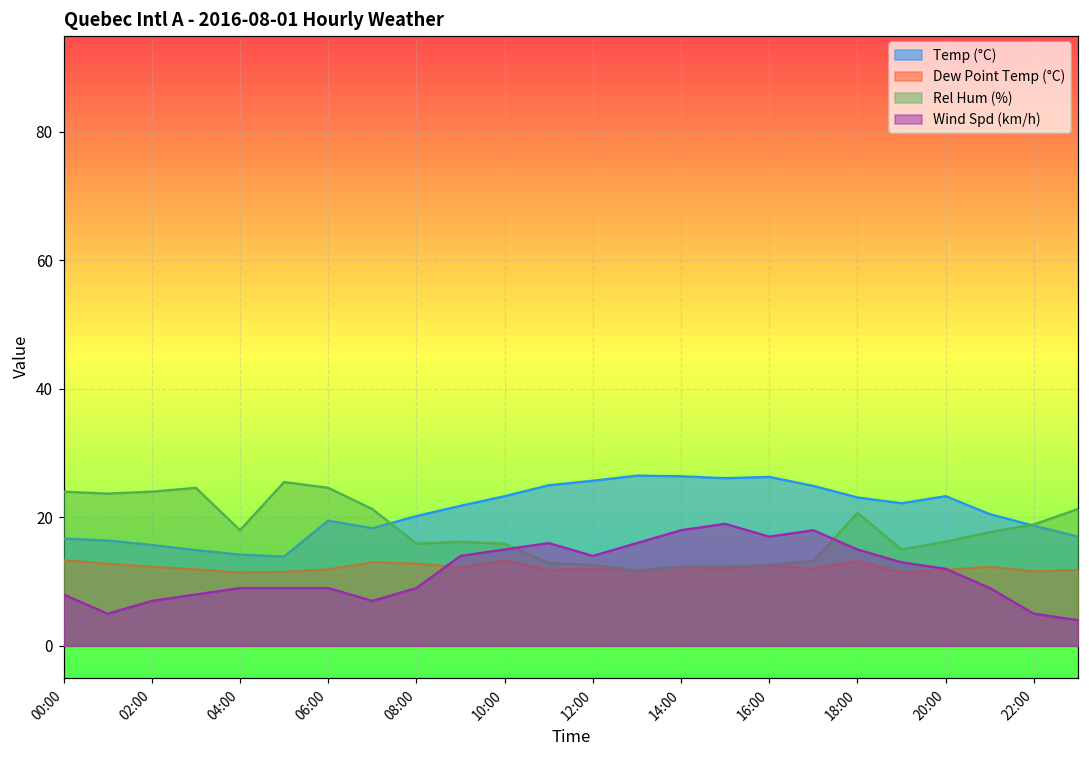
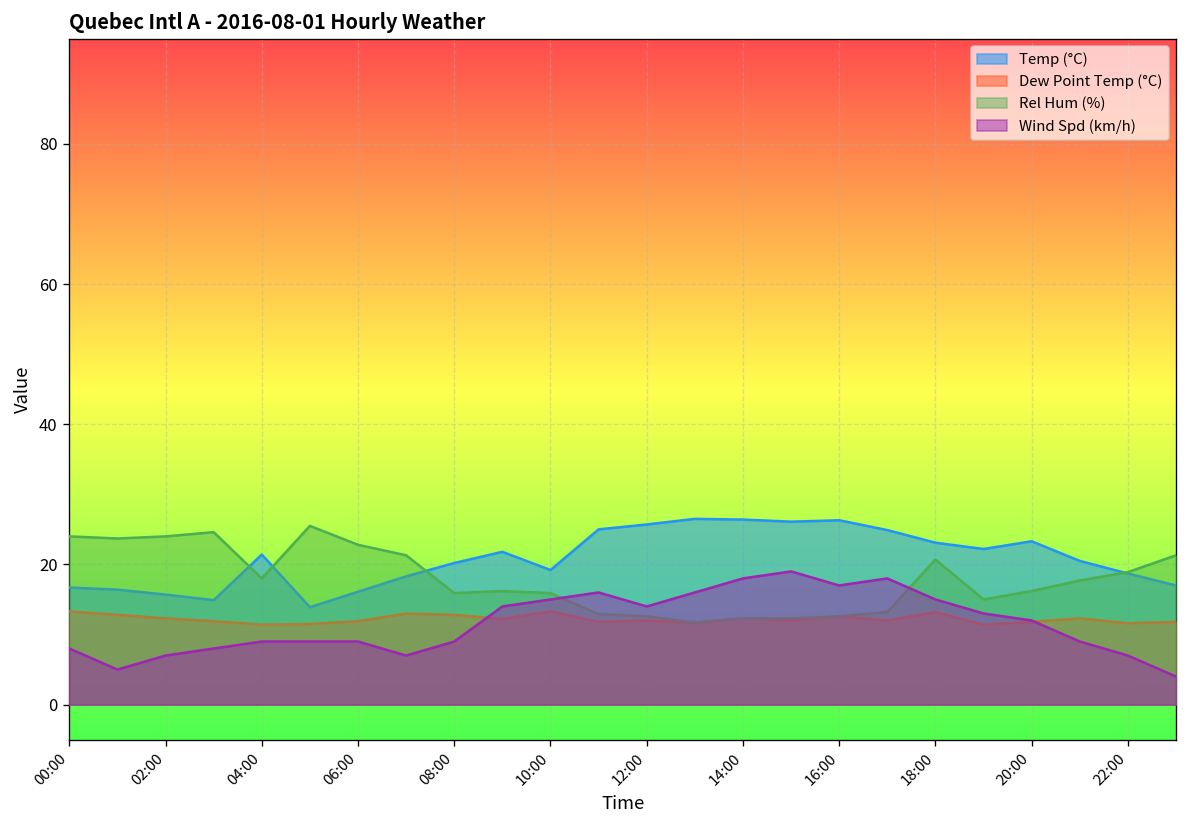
Temp (°C), 04:00: 14 -> 21
Temp (°C), 06:00: 20 -> 16
Rel Hum (%), 06:00: 25 -> 23
Temp (°C), 10:00: 23 -> 19
Wind Spd (km/h), 22:00: 5 -> 7
